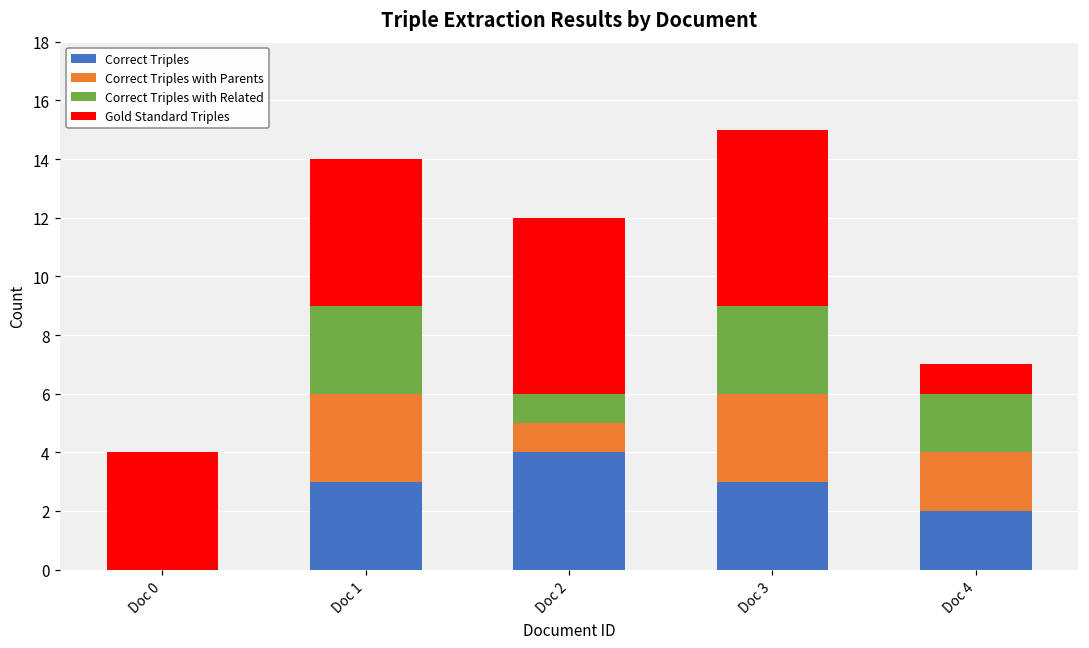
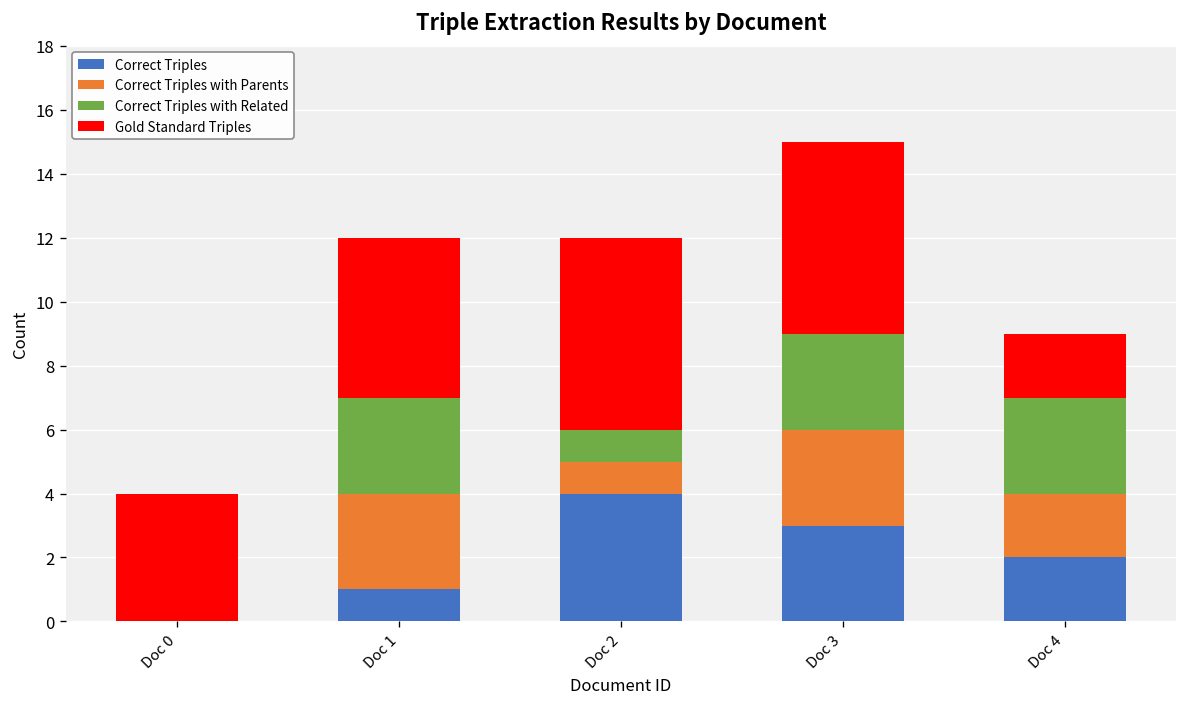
Correct Triples, Doc 1: 3 -> 1
Correct Triples with Related, Doc 4: 2 -> 3
Gold Standard Triples, Doc 4: 1 -> 2
